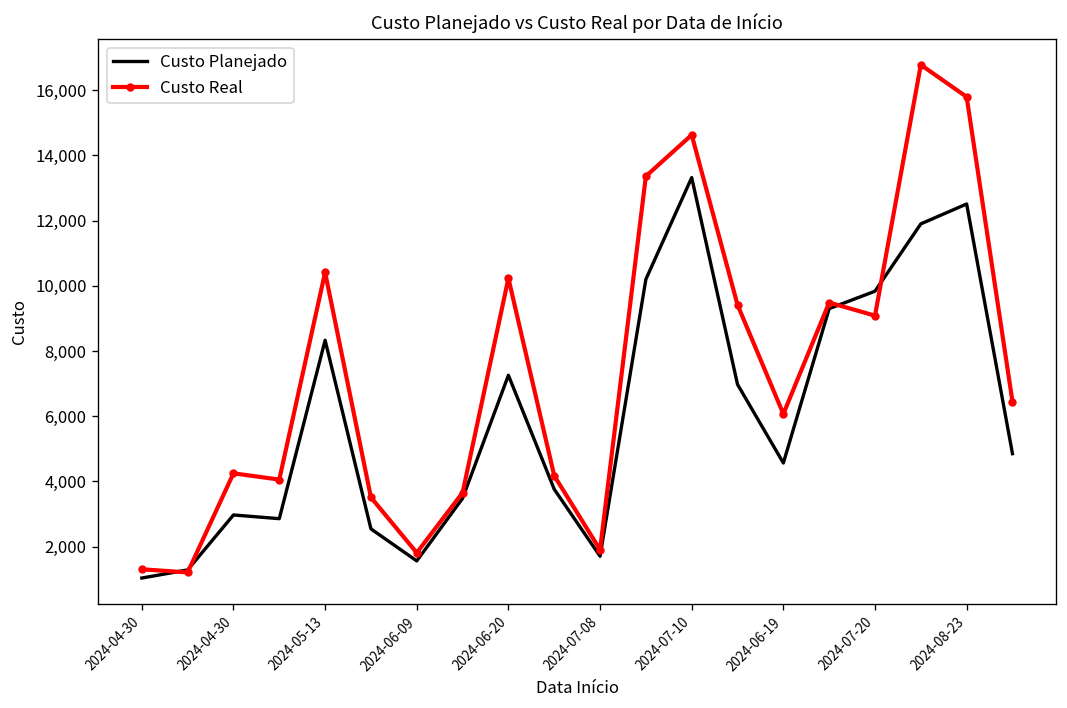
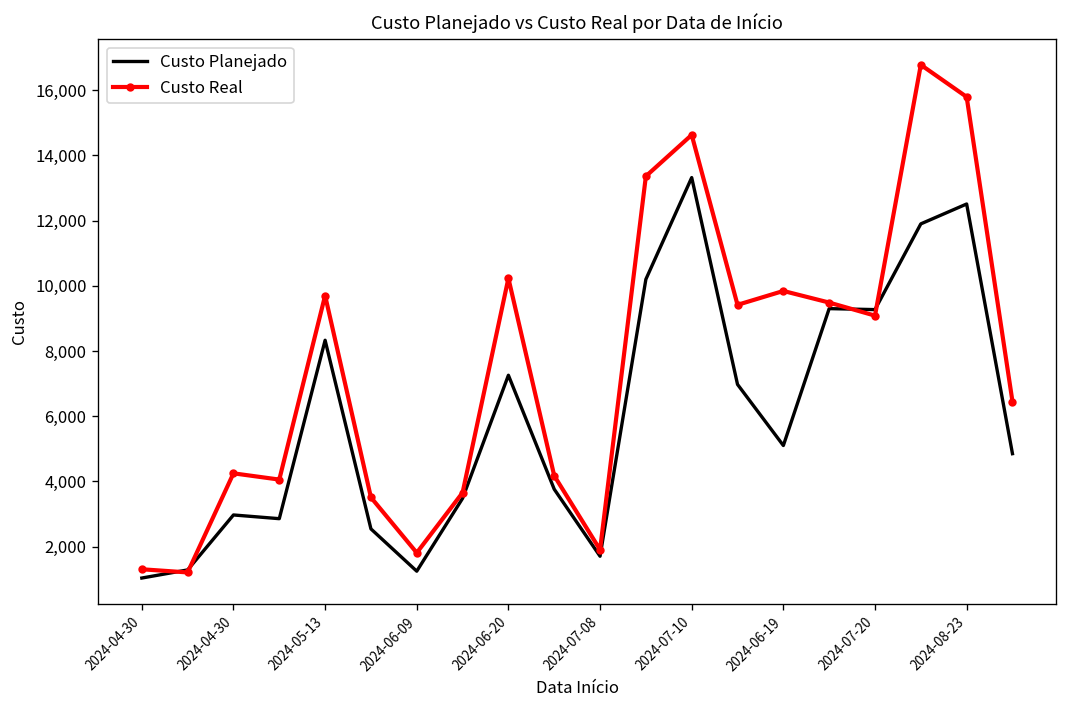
Custo Real, 2024-05-13: 10,400 -> 9,700
Custo Planejado, 2024-06-09: 1,600 -> 1,200
Custo Planejado, 2024-06-19: 4,600 -> 5,100
Custo Real, 2024-06-19: 6,100 -> 9,800
Custo Planejado, 2024-07-20: 9,800 -> 9,300
